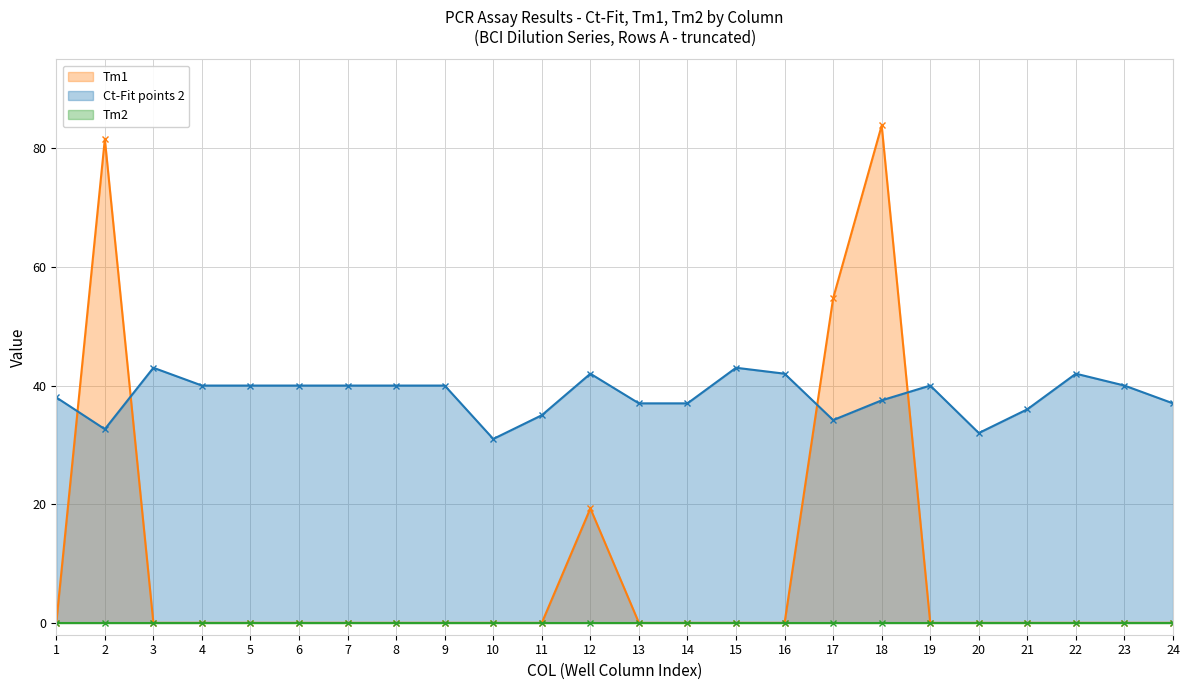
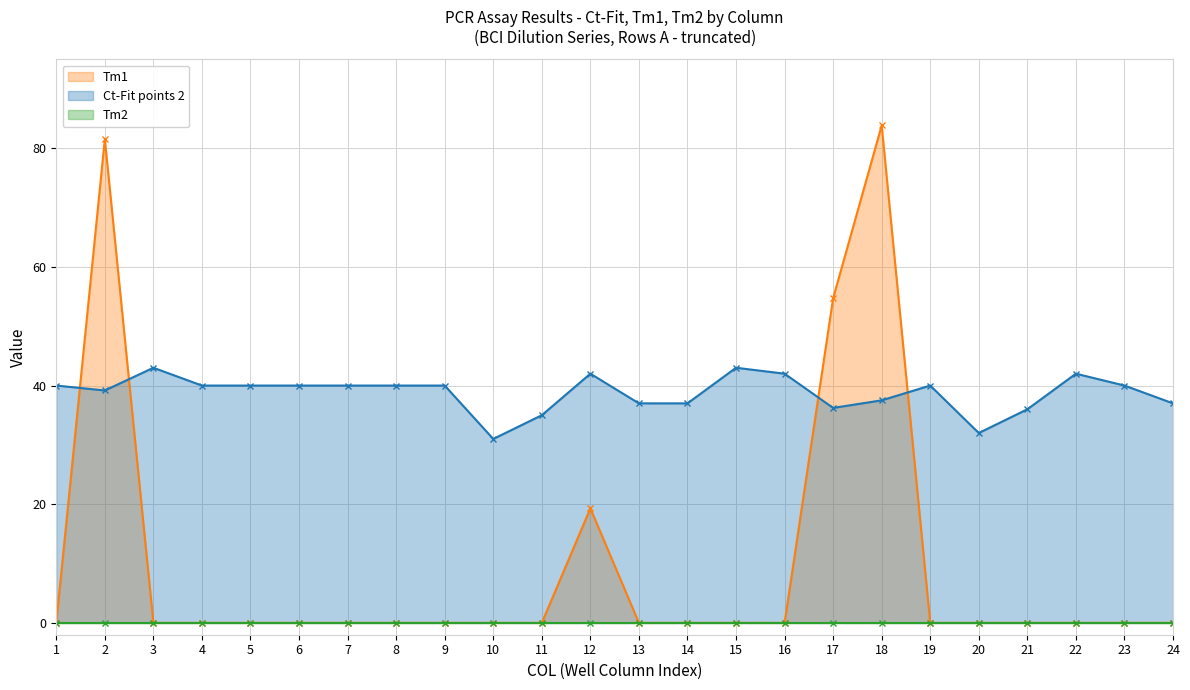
Ct-Fit points 2, 1: 38 -> 40
Ct-Fit points 2, 2: 33 -> 39
Ct-Fit points 2, 17: 34 -> 36
